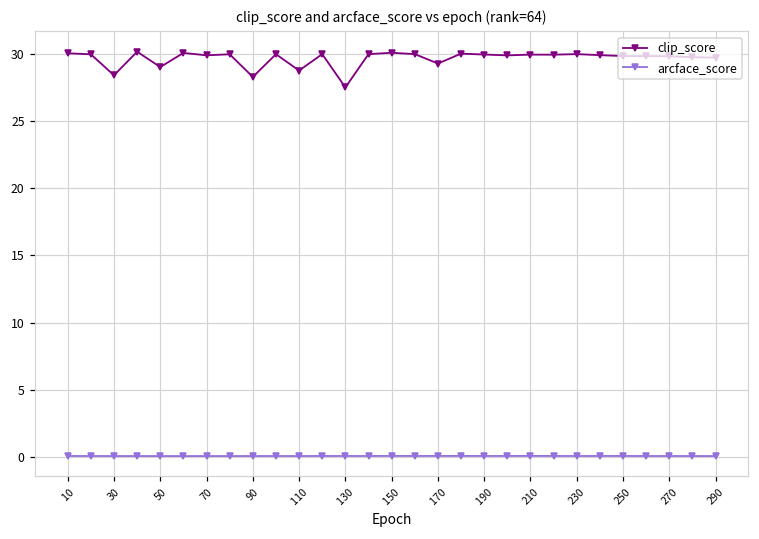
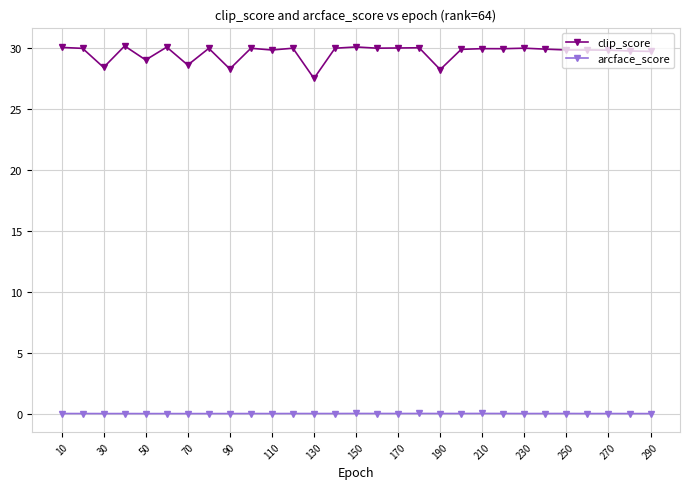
clip_score, 70: 29.9 -> 28.6
clip_score, 110: 28.8 -> 29.9
clip_score, 170: 29.3 -> 30.0
clip_score, 190: 30.0 -> 28.2
